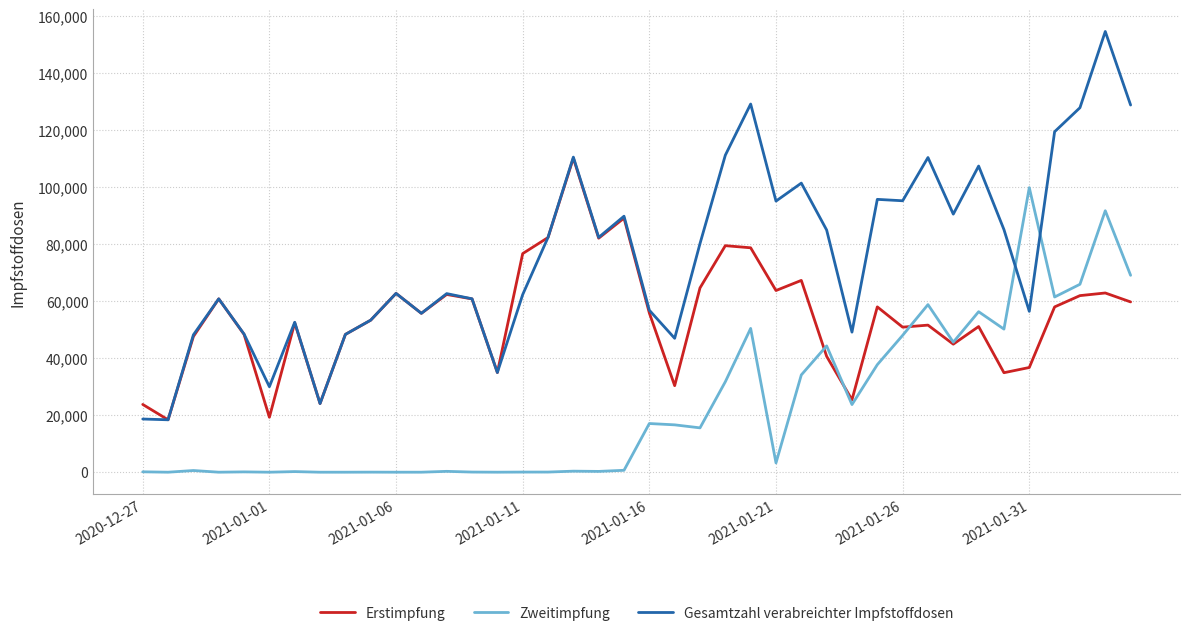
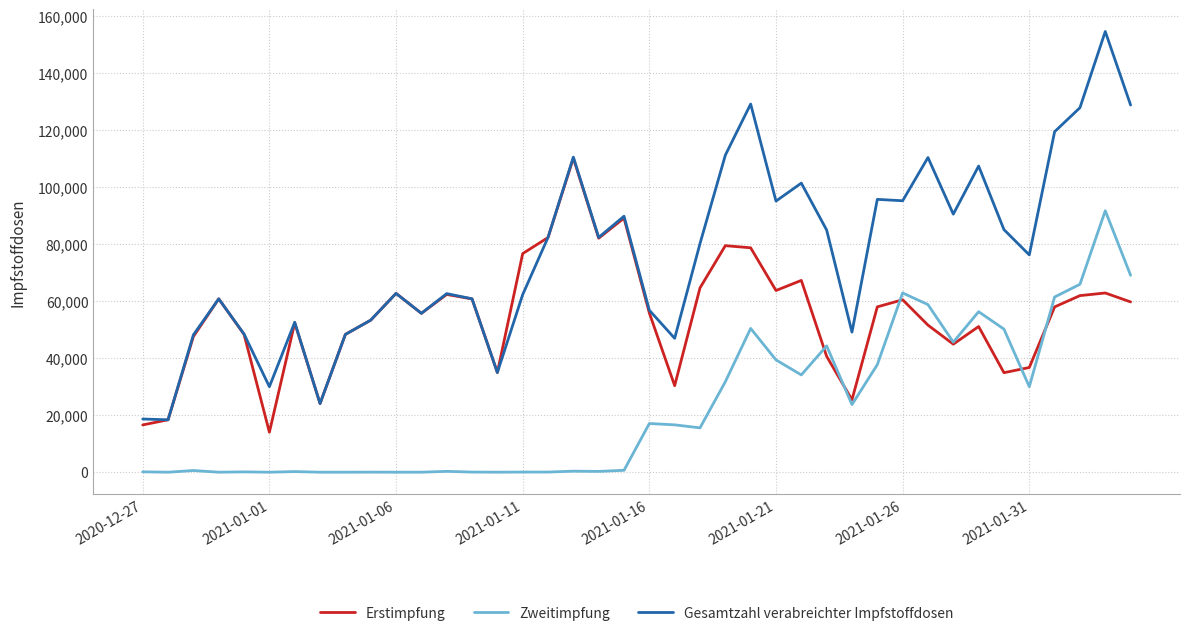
Erstimpfung, 2020-12-27: 24,000 -> 17,000
Erstimpfung, 2021-01-01: 19,000 -> 14,000
Zweitimpfung, 2021-01-21: 3,000 -> 39,000
Erstimpfung, 2021-01-26: 51,000 -> 61,000
Zweitimpfung, 2021-01-26: 48,000 -> 63,000
Zweitimpfung, 2021-01-31: 100,000 -> 30,000
Gesamtzahl verabreichter Impfstoffdosen, 2021-01-31: 56,000 -> 76,000
